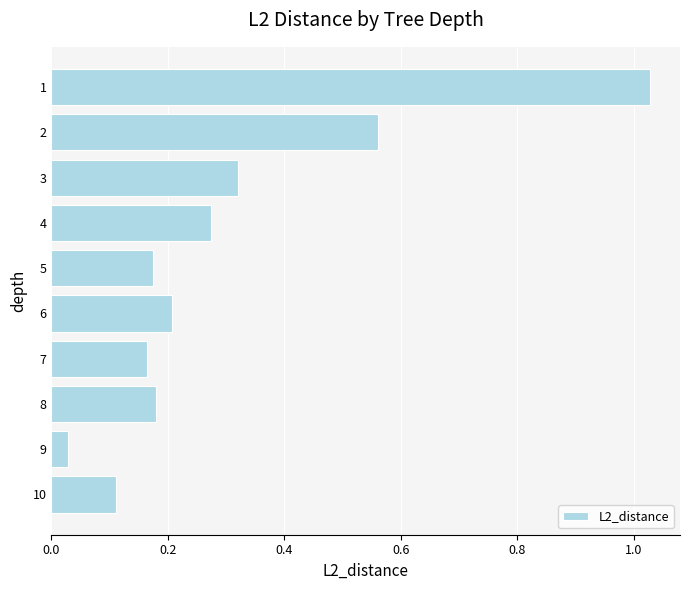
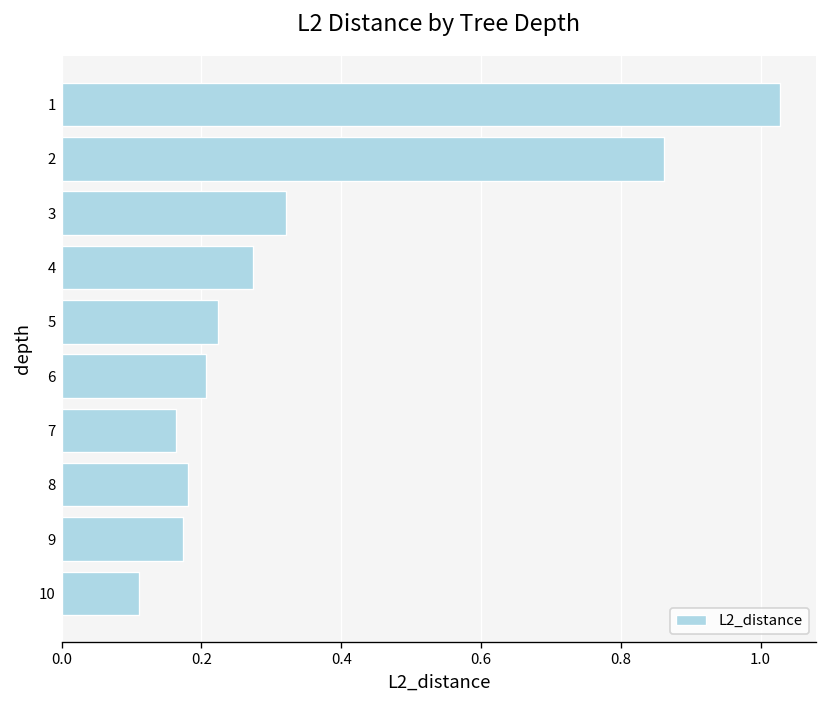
2: 0.56 -> 0.86
5: 0.17 -> 0.22
9: 0.03 -> 0.17
